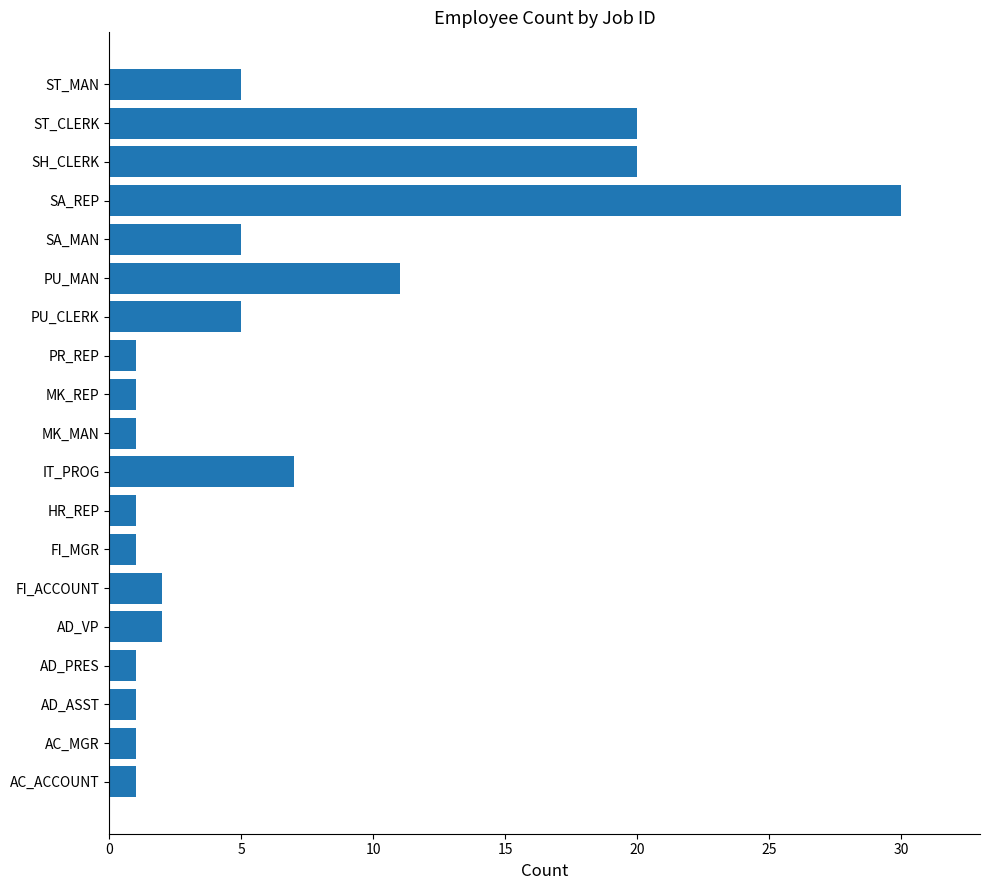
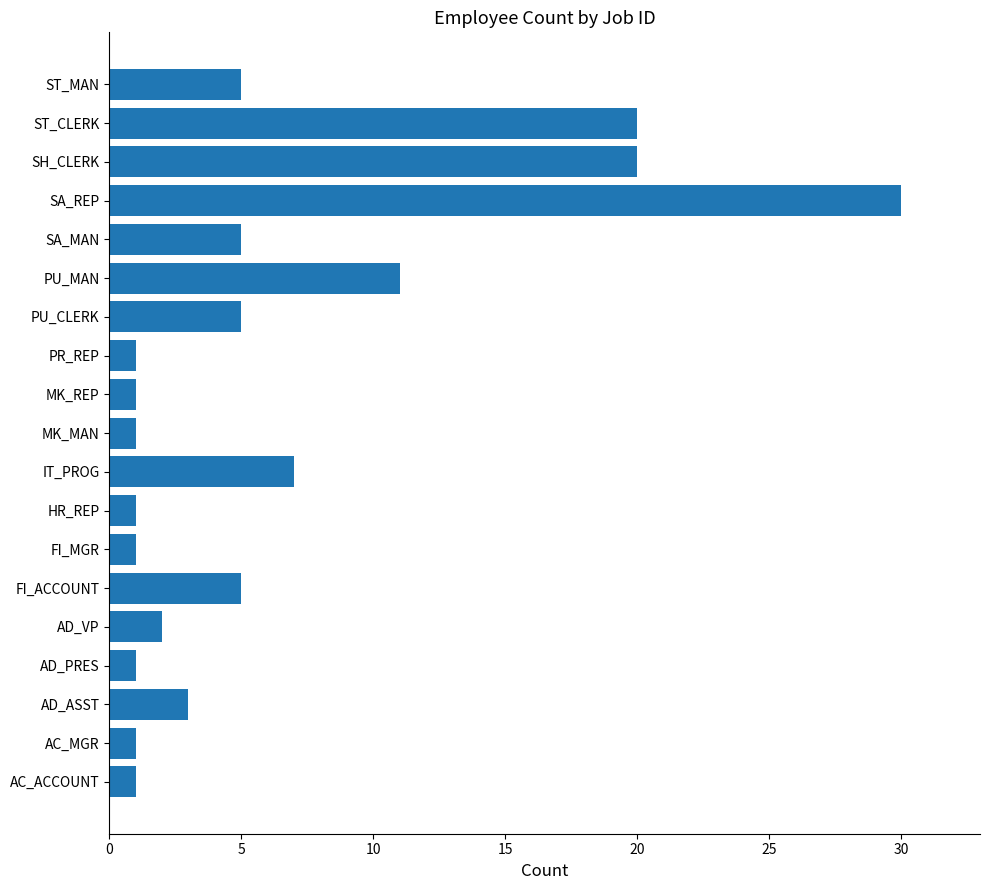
FI_ACCOUNT: 2 -> 5
AD_ASST: 1 -> 3
